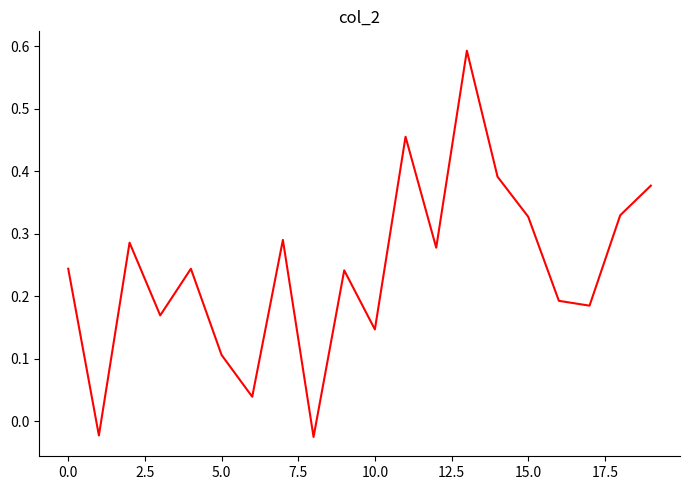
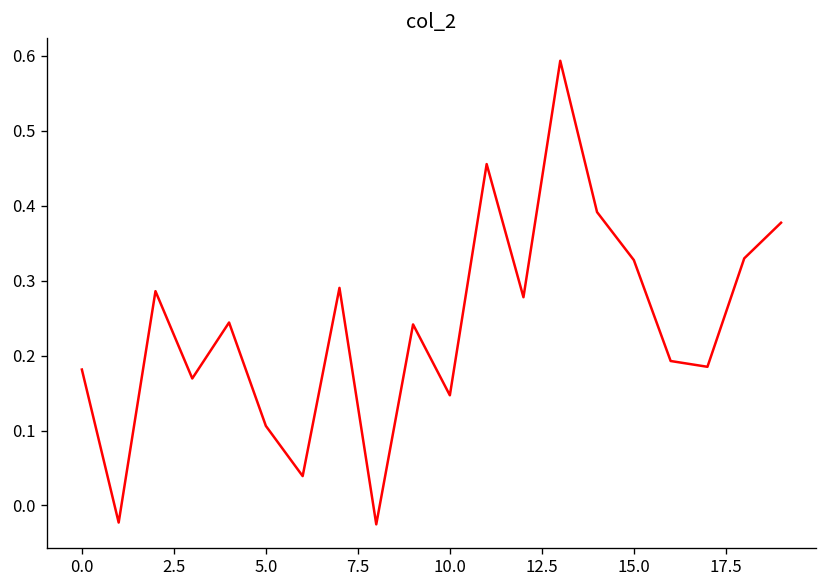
0.0: 0.24 -> 0.18
